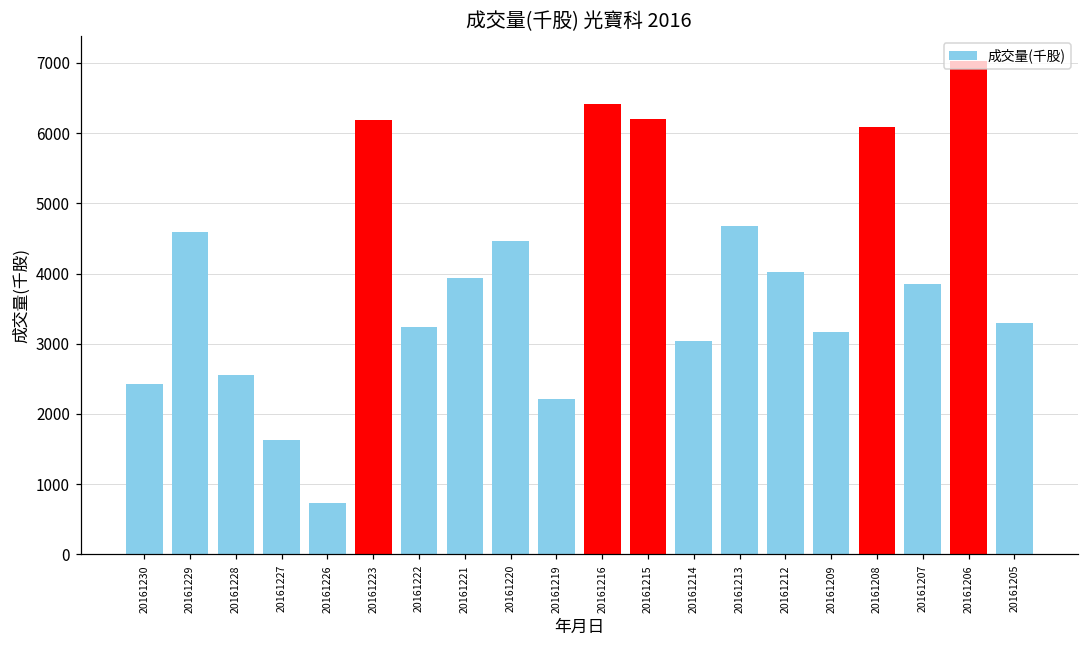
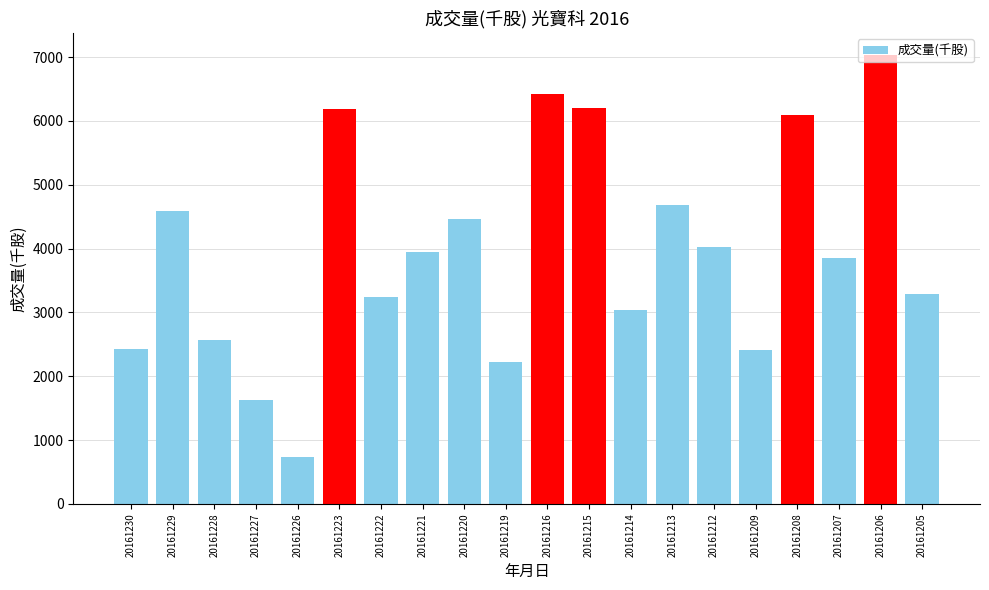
20161209: 3200 -> 2400
